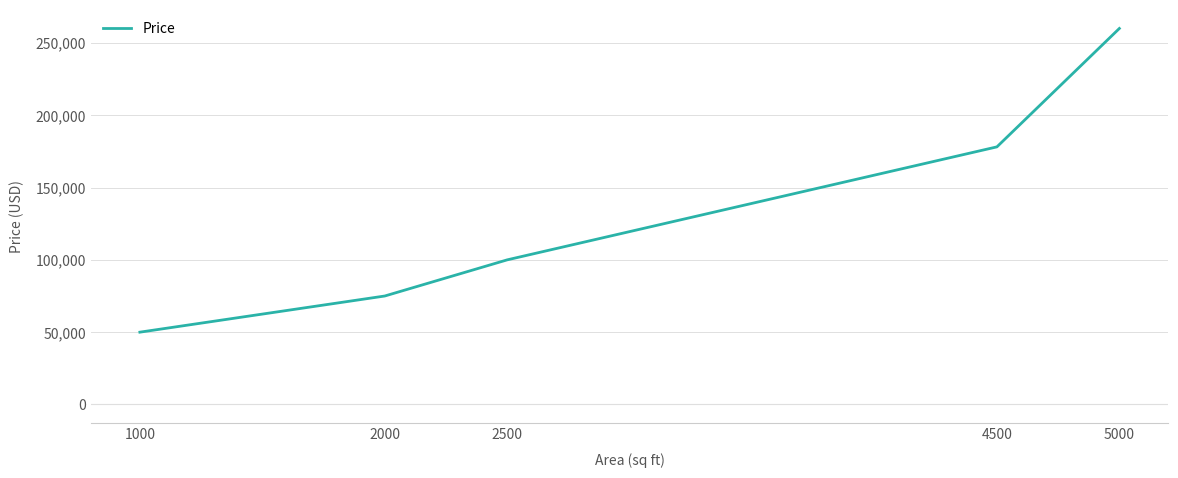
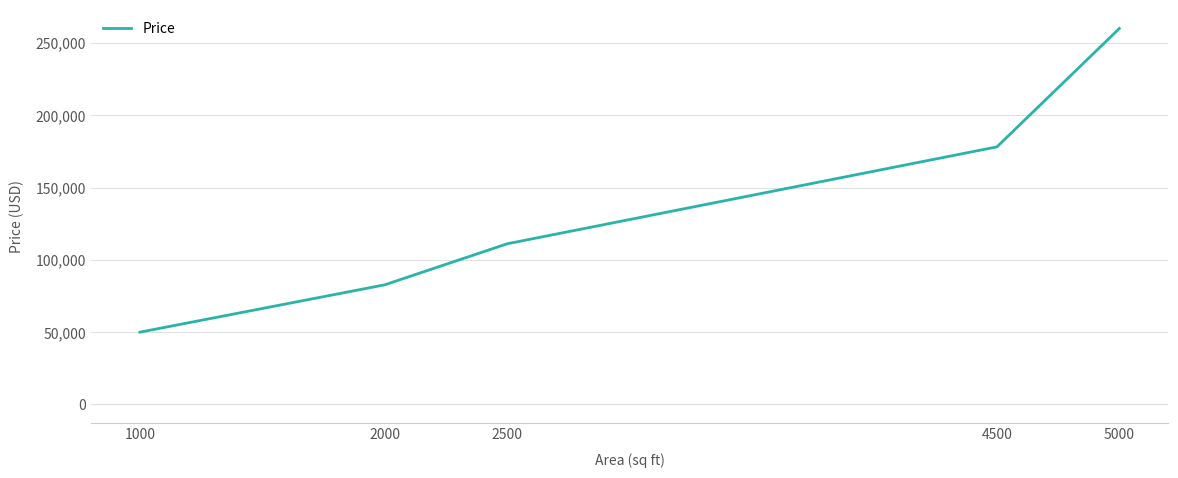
2000: 75,000 -> 83,000
2500: 100,000 -> 111,000
